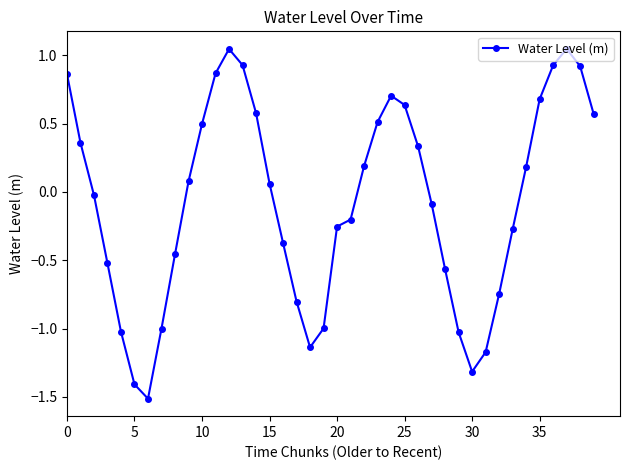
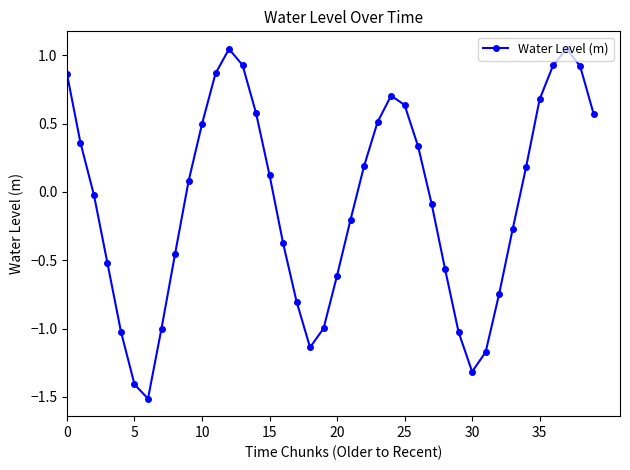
15: 0.06 -> 0.12
20: -0.25 -> -0.61
